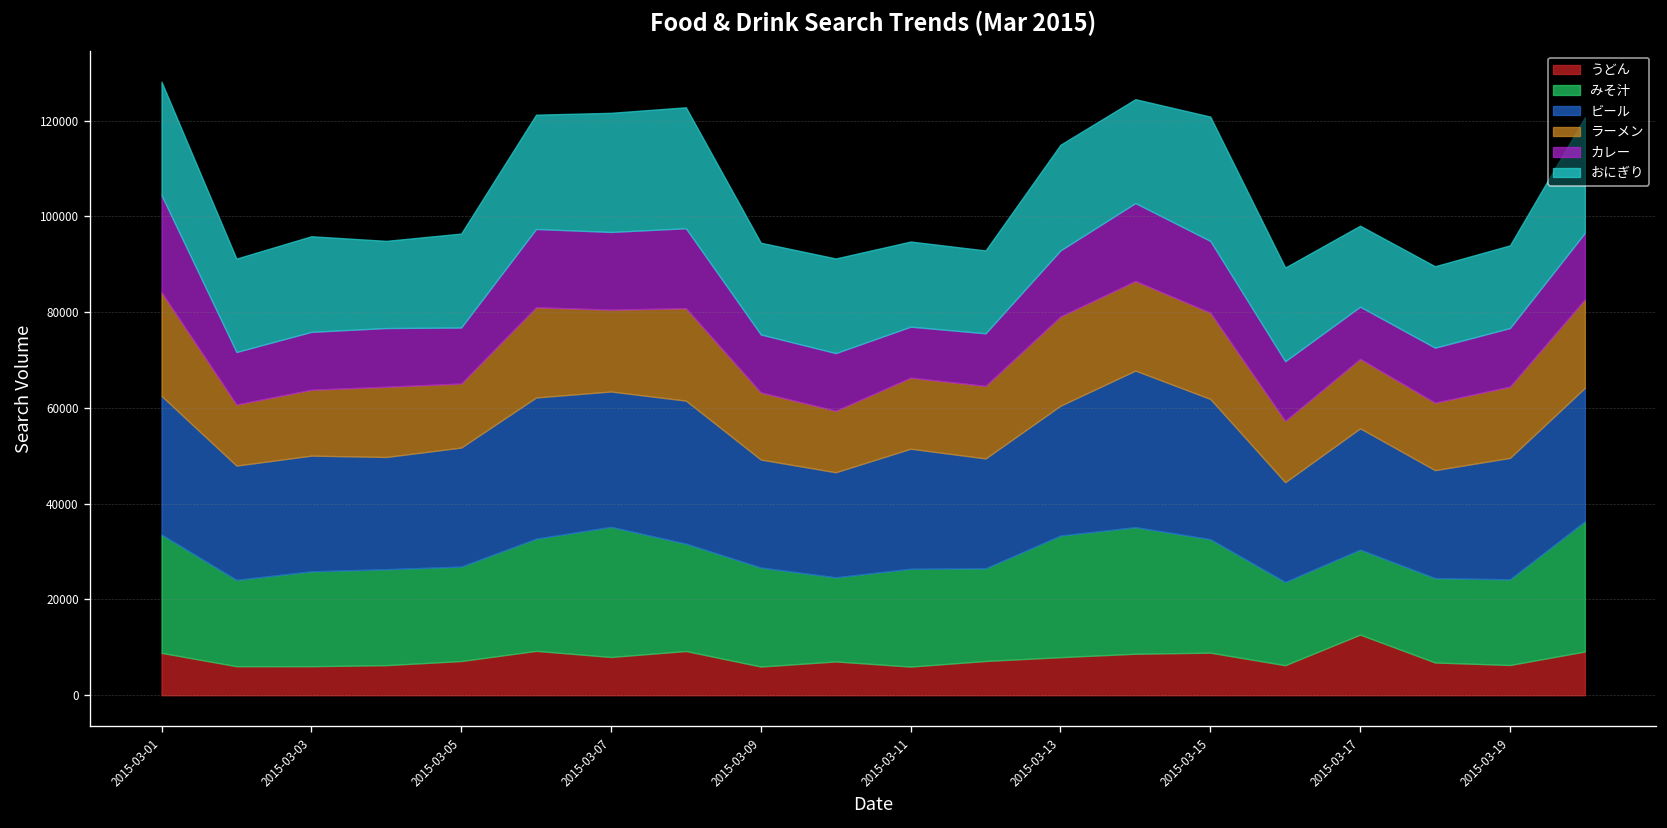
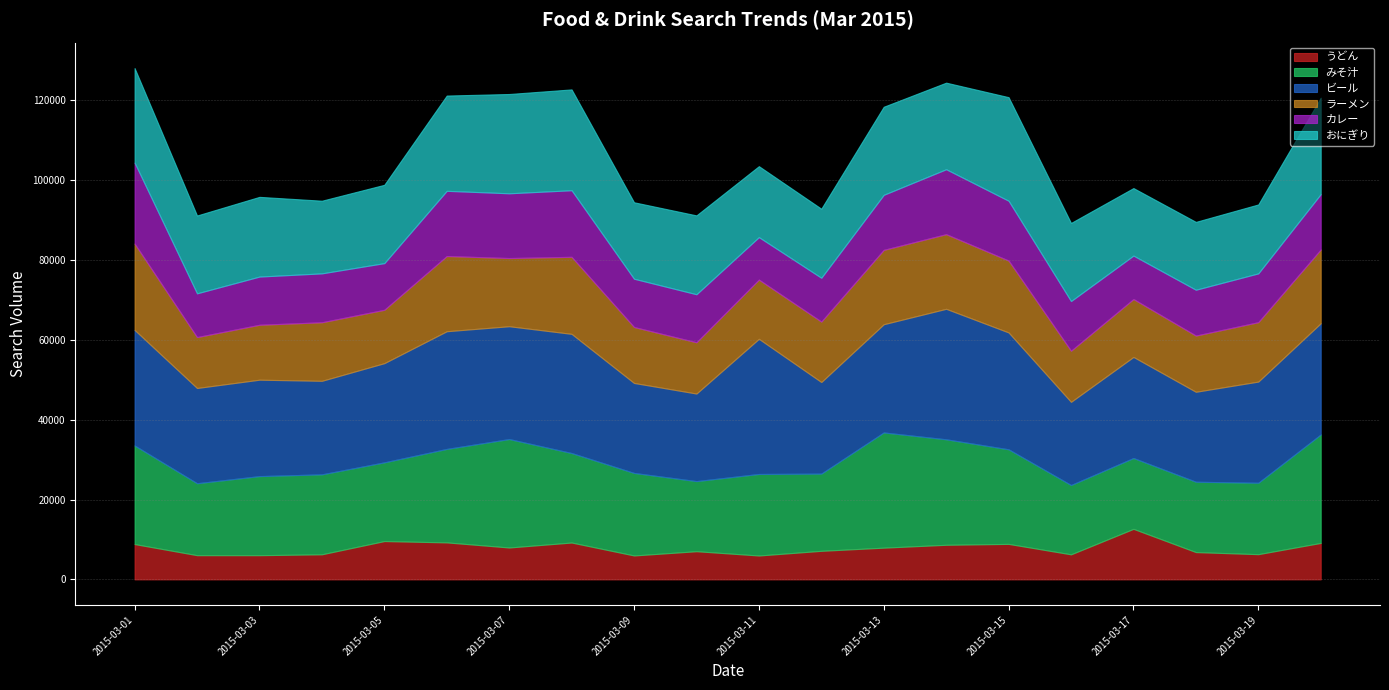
うどん, 2015-03-05: 7000 -> 10000
ビール, 2015-03-11: 25000 -> 34000
みそ汁, 2015-03-13: 25000 -> 29000
